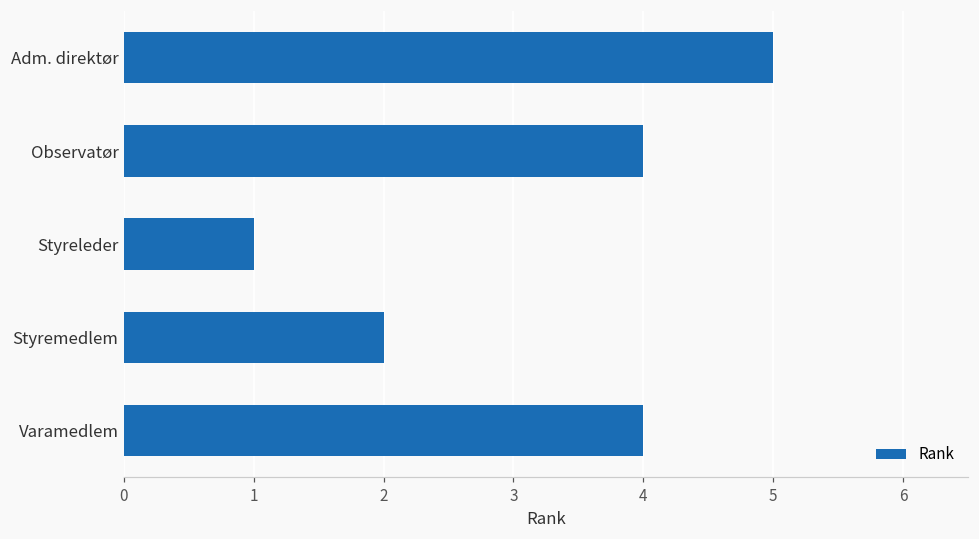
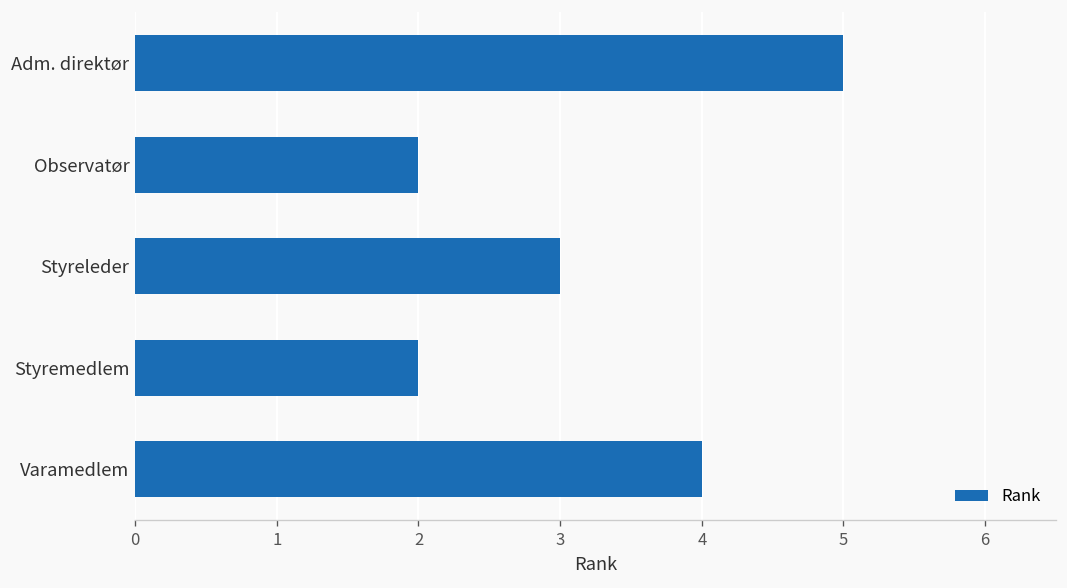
Observatør: 4 -> 2
Styreleder: 1 -> 3
